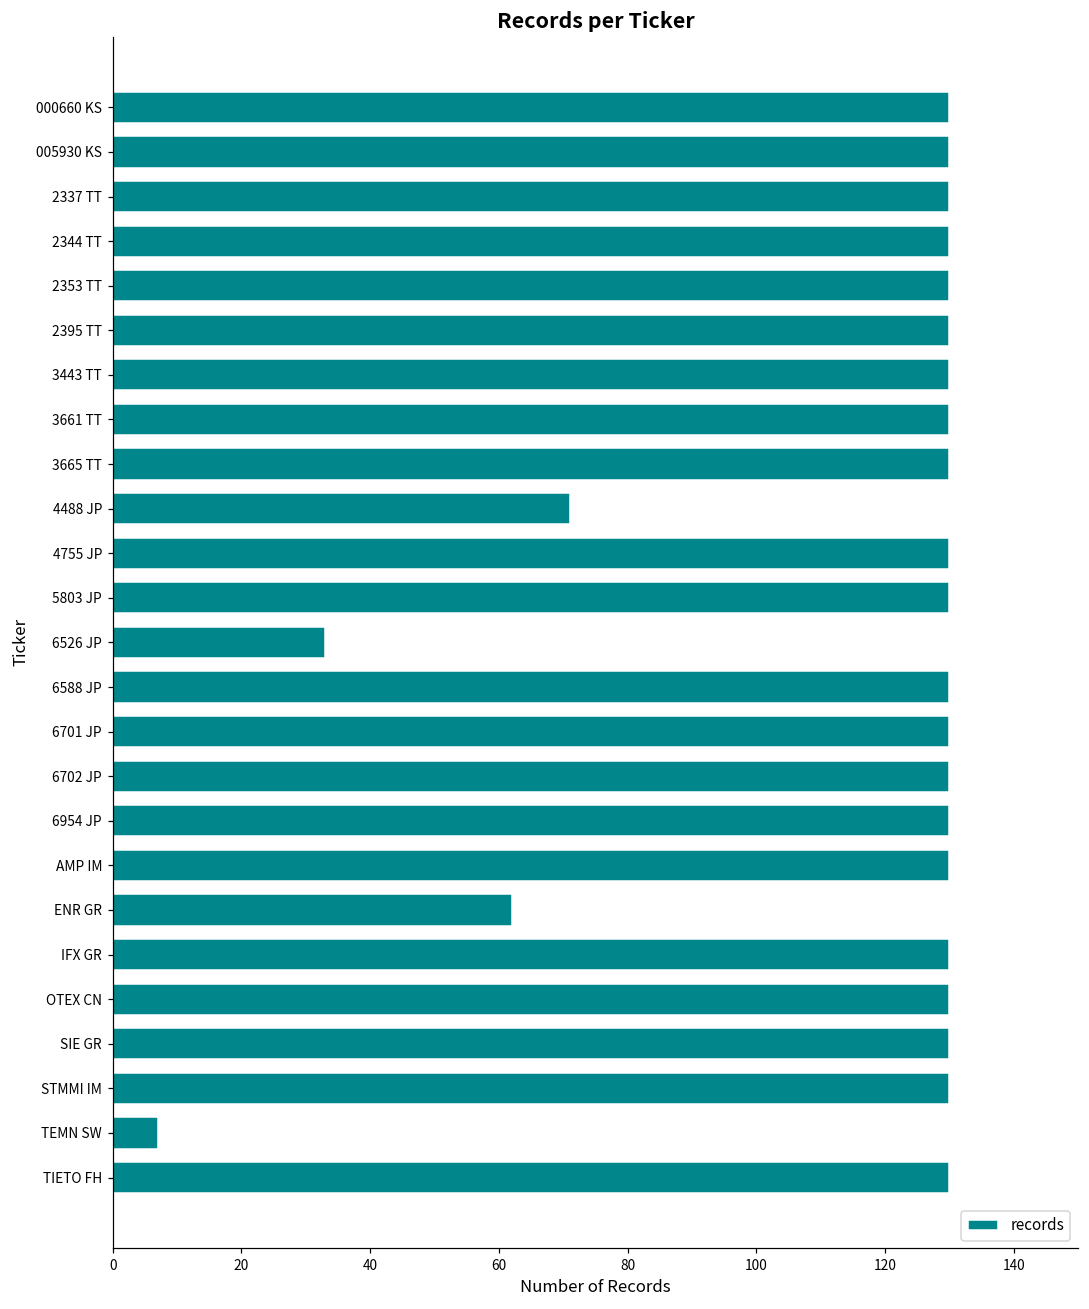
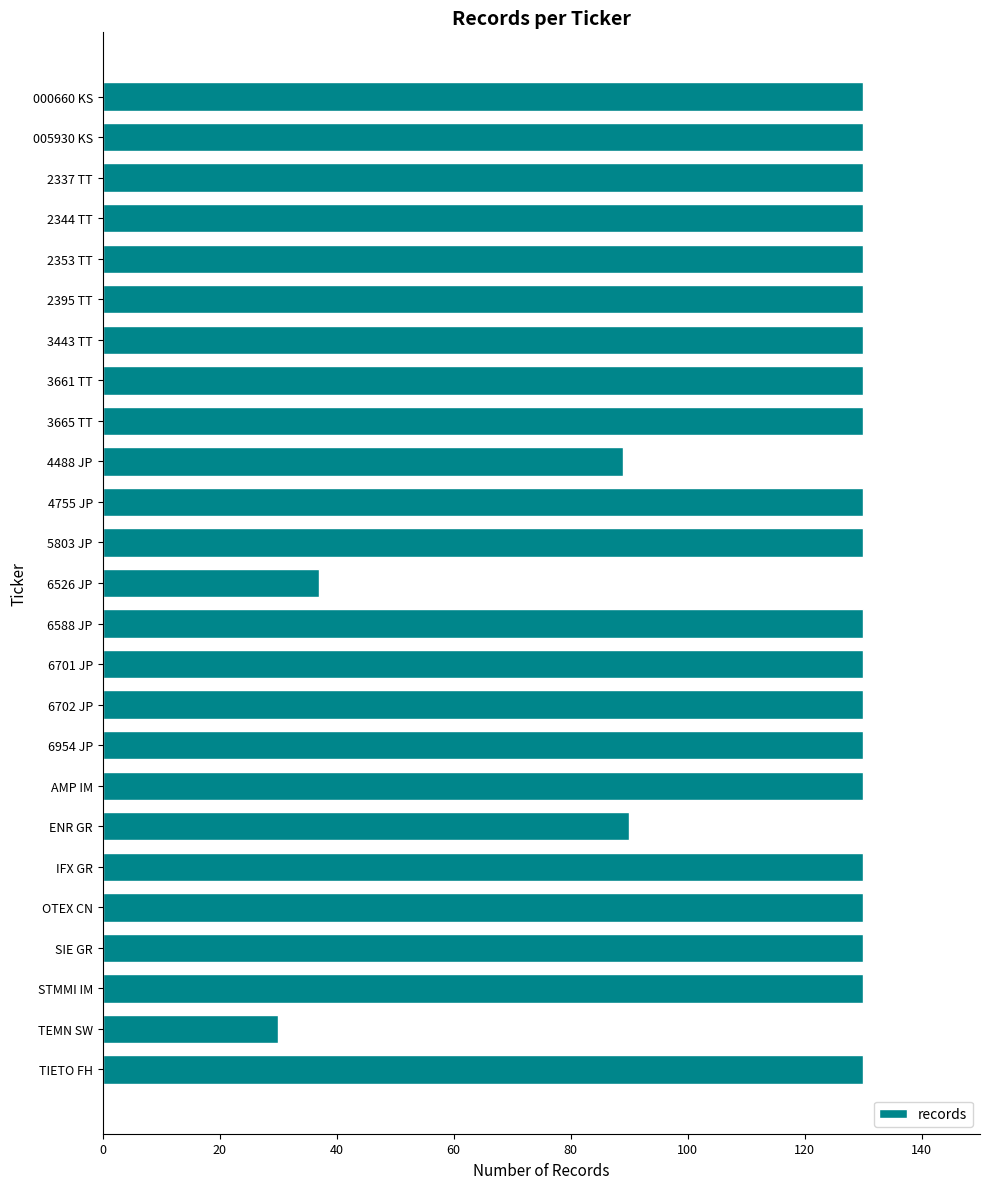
4488 JP: 71 -> 89
6526 JP: 33 -> 37
ENR GR: 62 -> 90
TEMN SW: 7 -> 30
